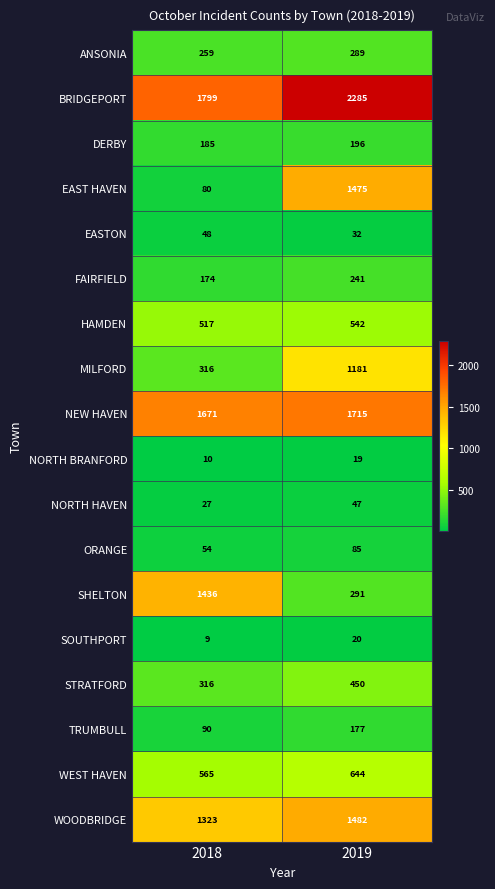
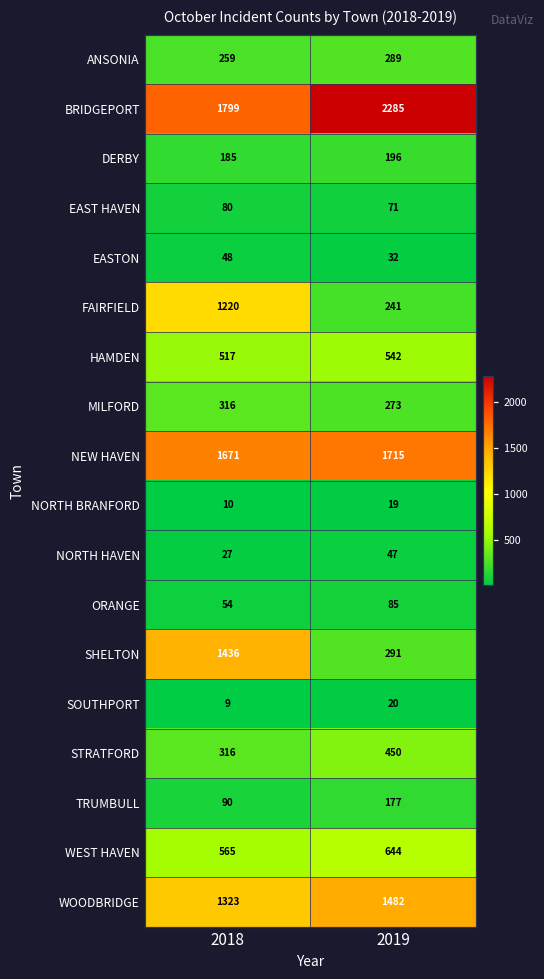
EAST HAVEN, 2019: 1475 -> 71
FAIRFIELD, 2018: 174 -> 1220
MILFORD, 2019: 1181 -> 273
